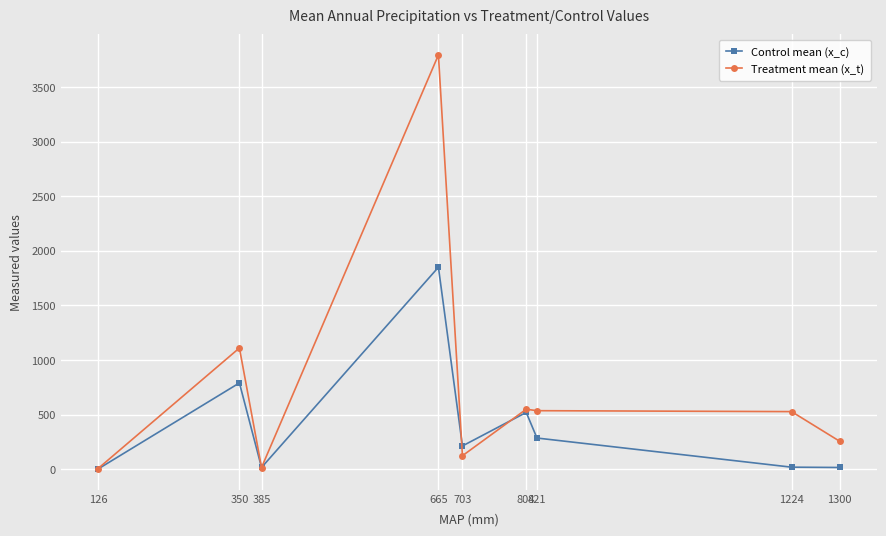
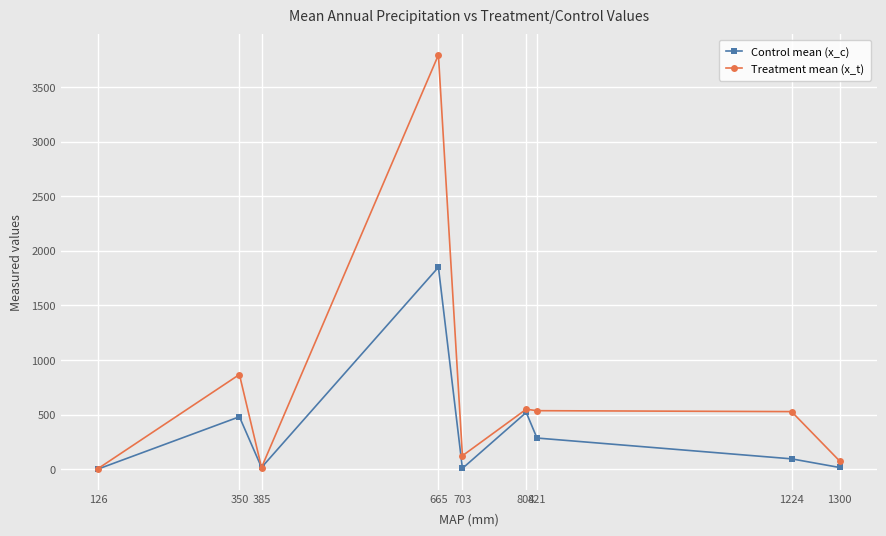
Control mean (x_c), 350: 790 -> 480
Treatment mean (x_t), 350: 1110 -> 870
Control mean (x_c), 703: 210 -> 10
Control mean (x_c), 1224: 20 -> 90
Treatment mean (x_t), 1300: 260 -> 80
